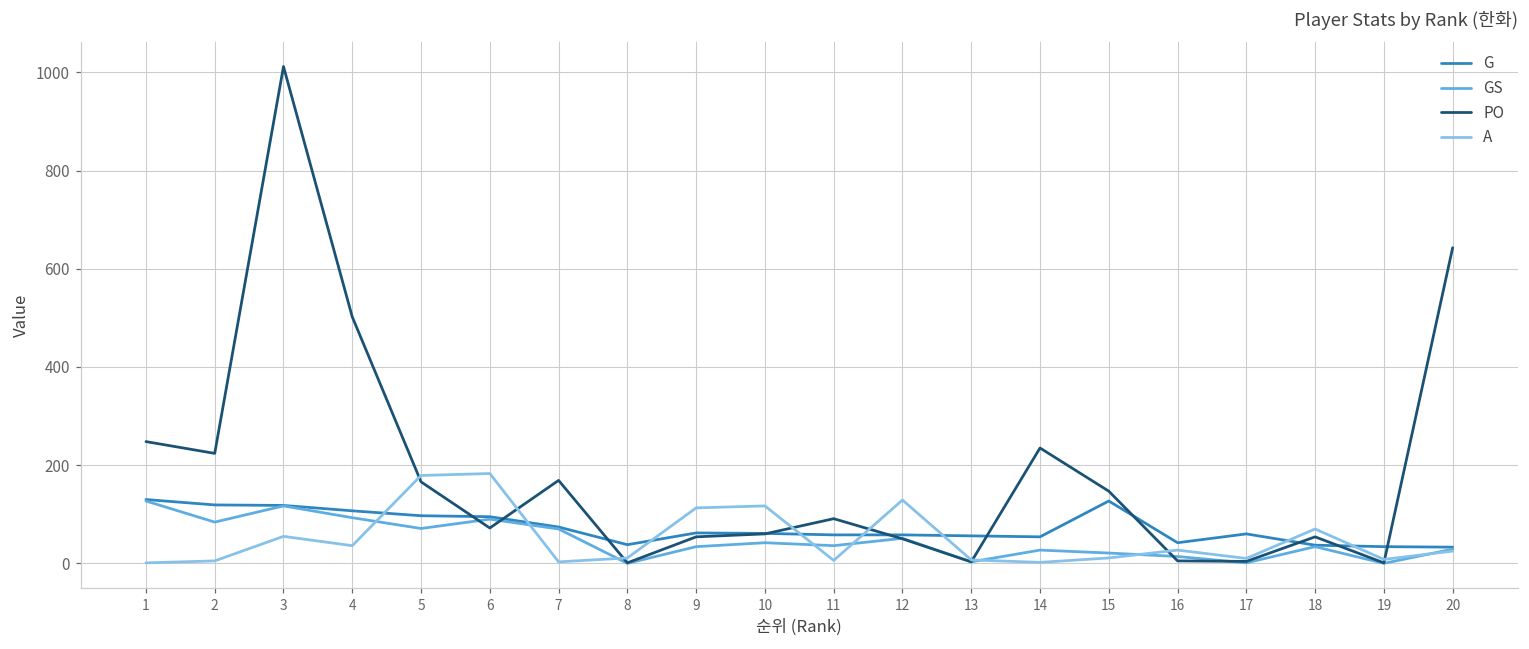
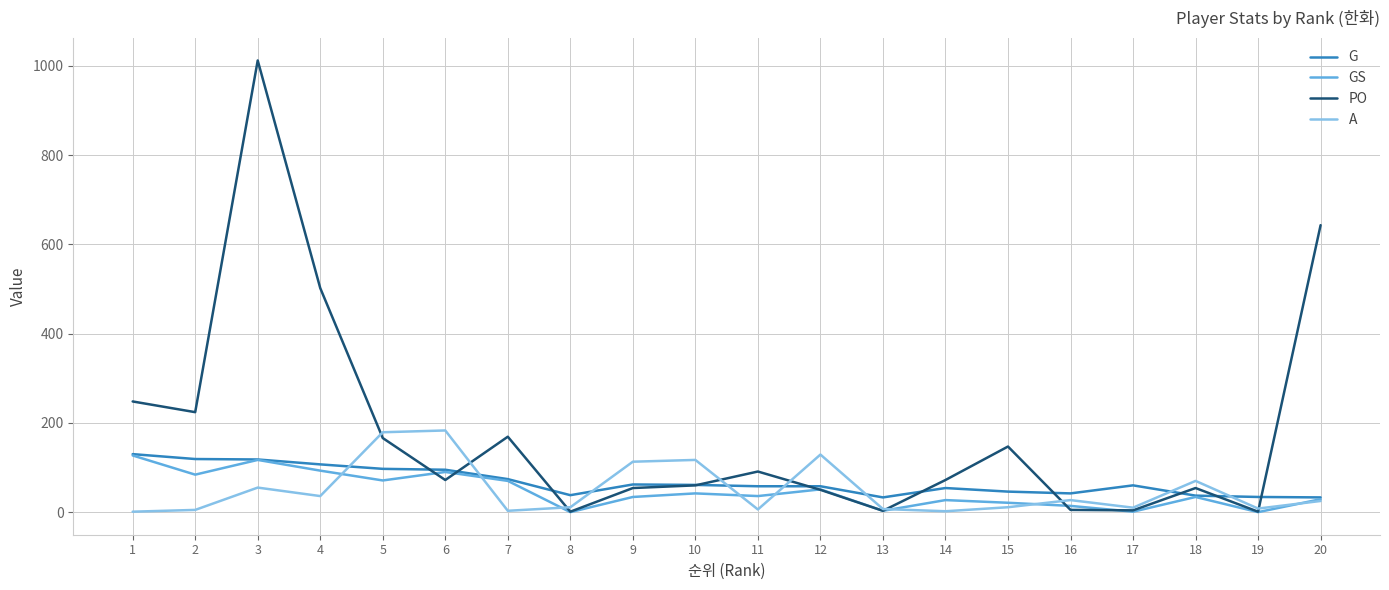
G, 13: 60 -> 30
PO, 14: 240 -> 70
G, 15: 130 -> 50
